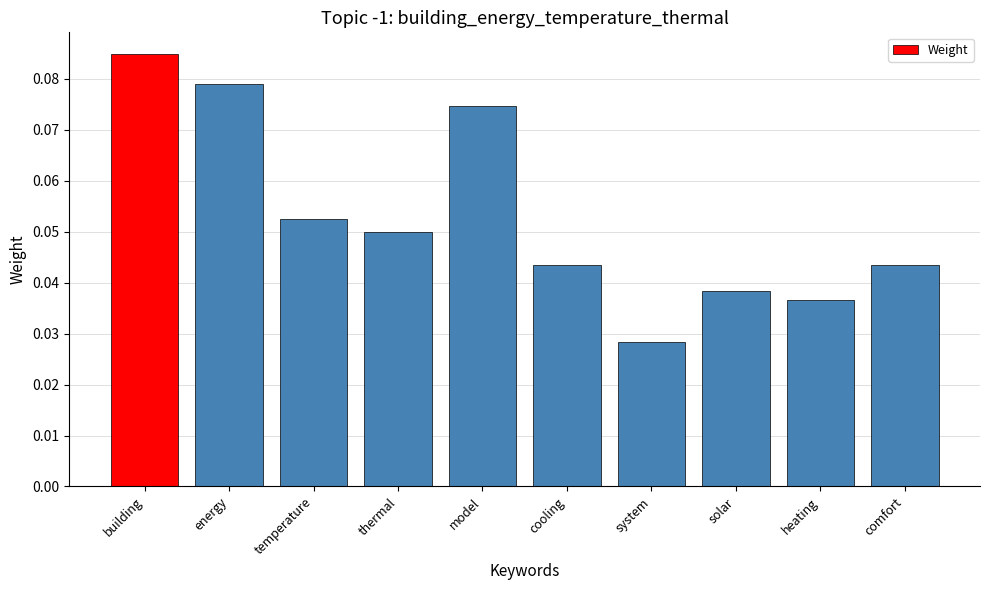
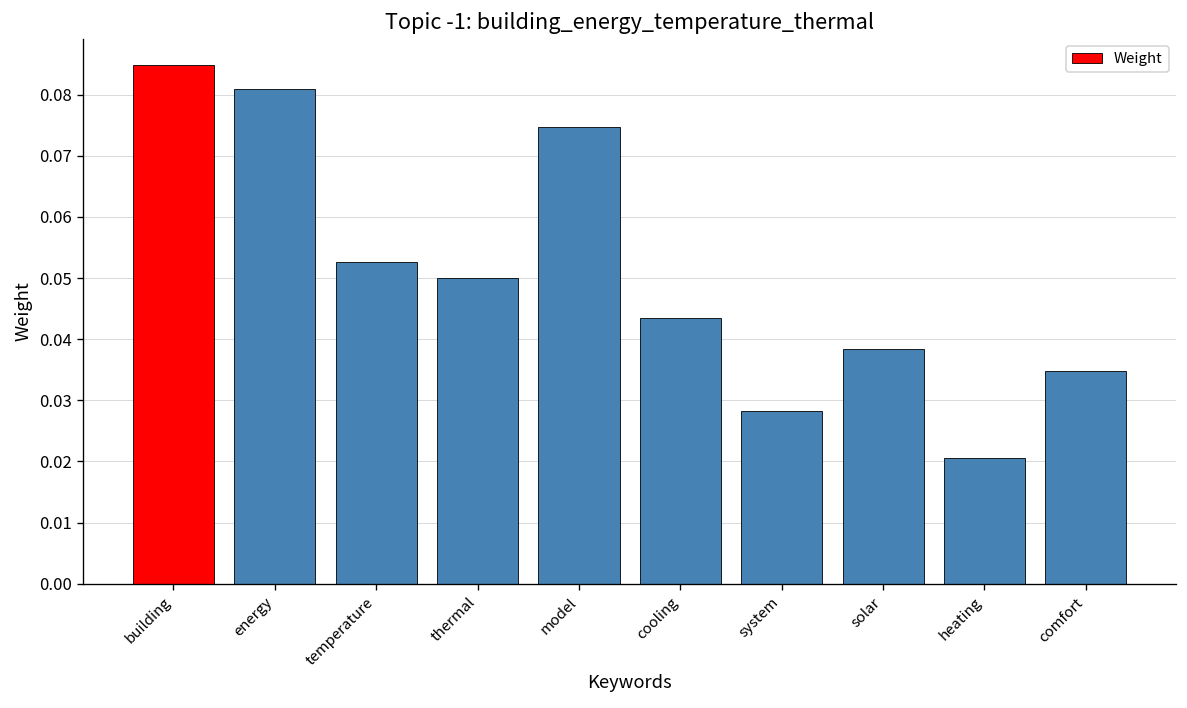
energy: 0.079 -> 0.081
heating: 0.037 -> 0.021
comfort: 0.044 -> 0.035
